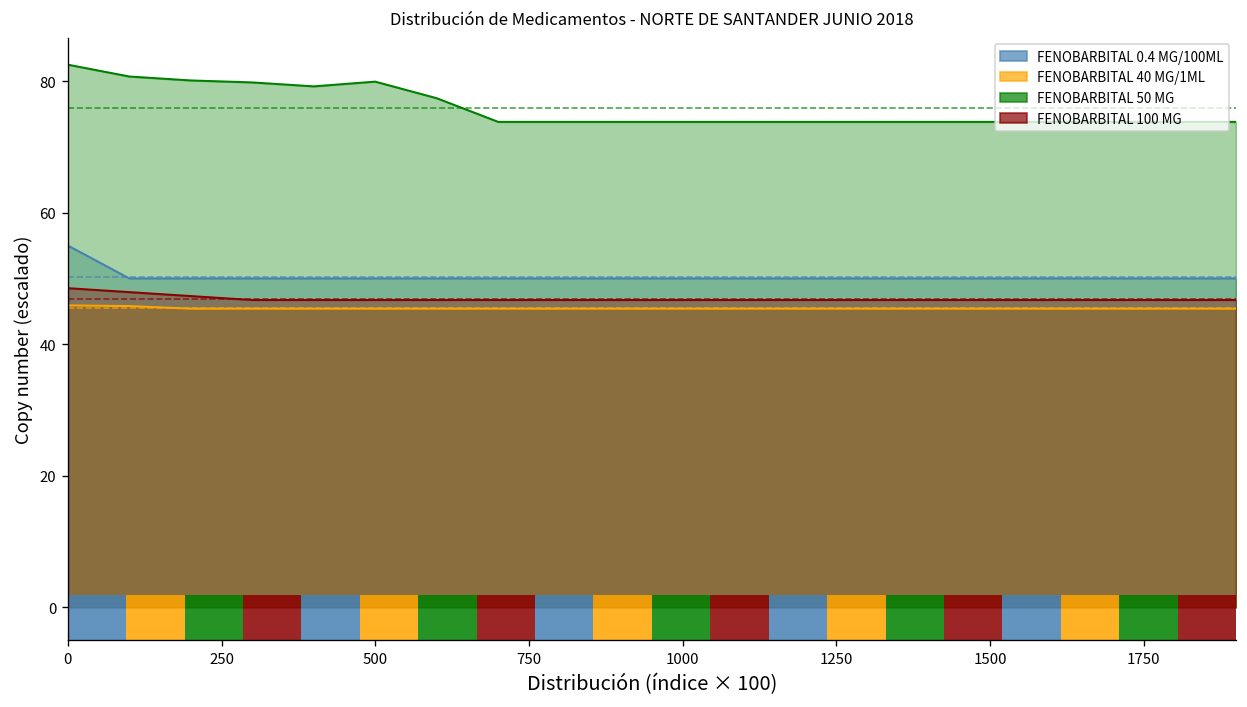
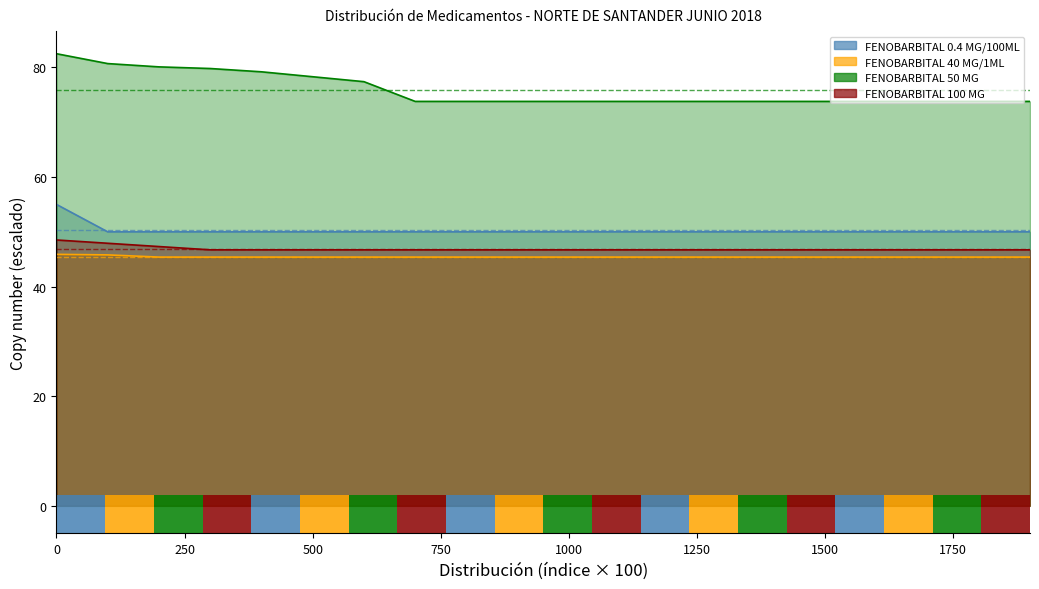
FENOBARBITAL 50 MG, 500: 80 -> 78
